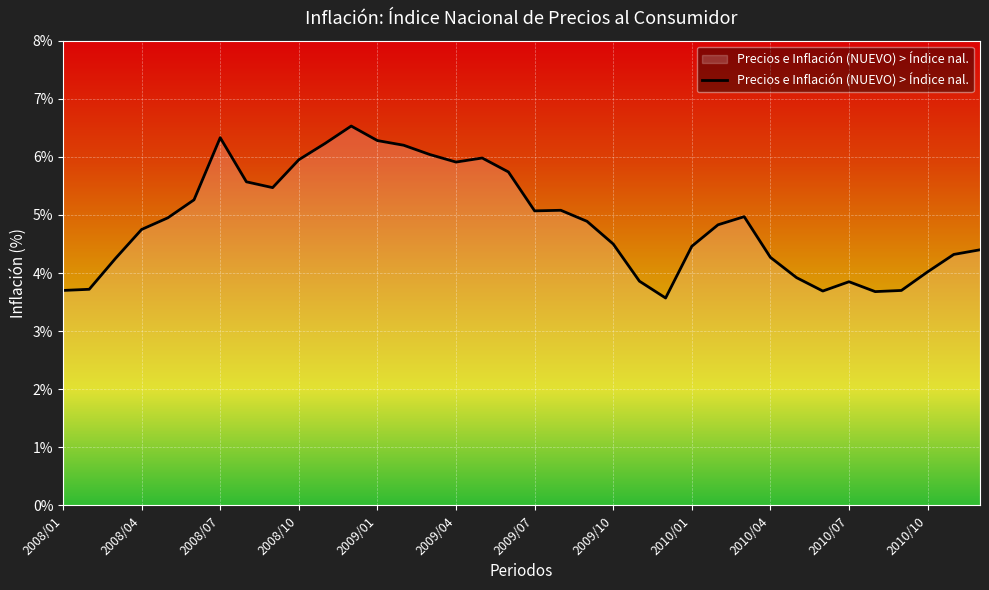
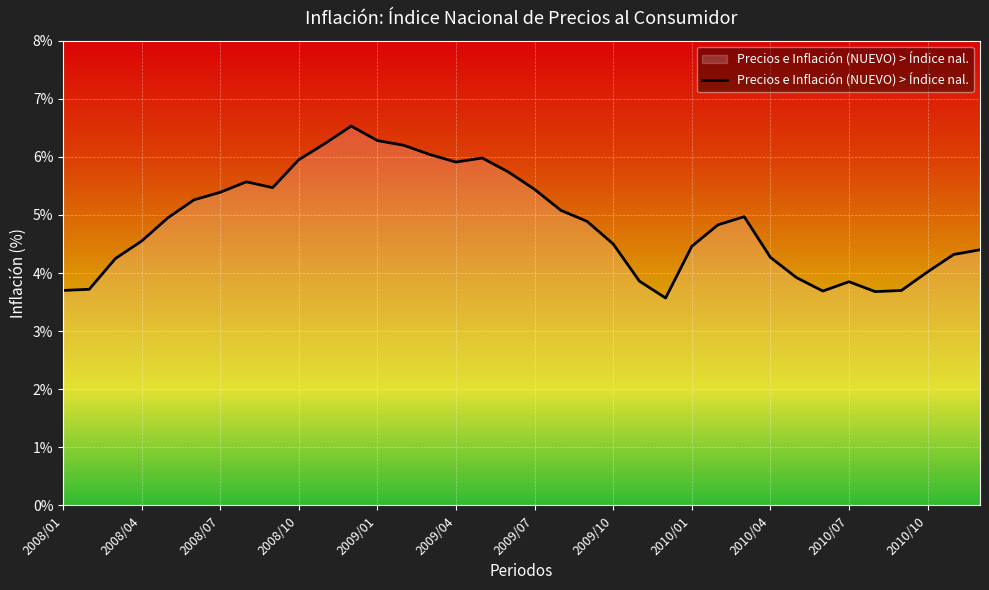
2008/04: 4.8% -> 4.6%
2008/07: 6.3% -> 5.4%
2009/07: 5.1% -> 5.4%
